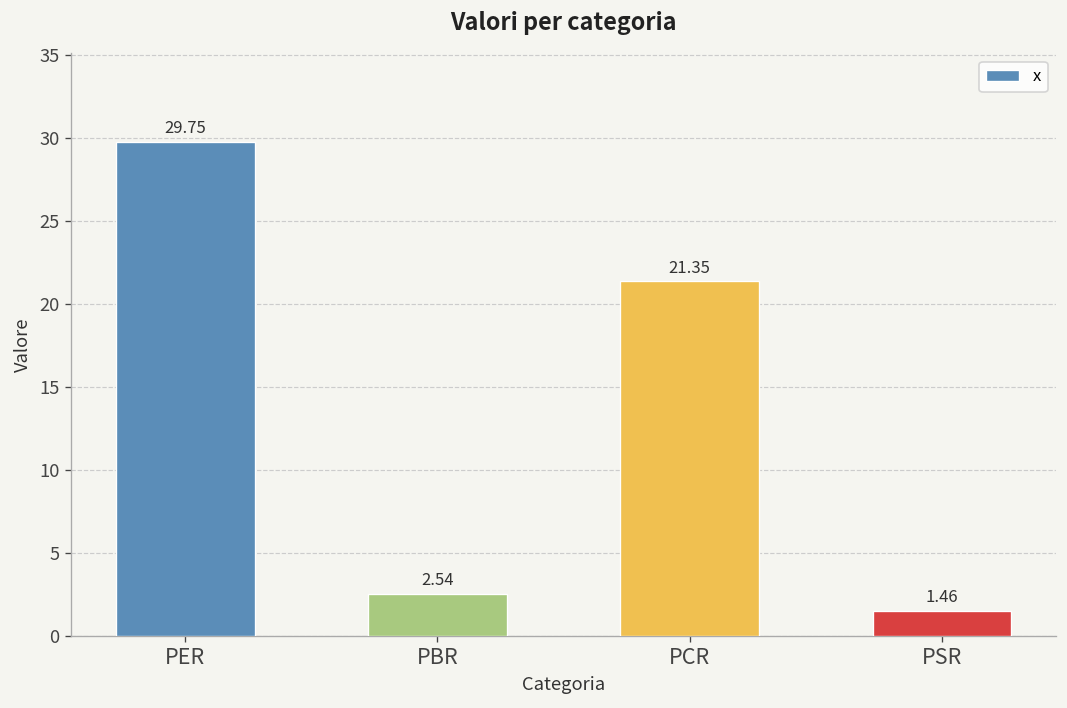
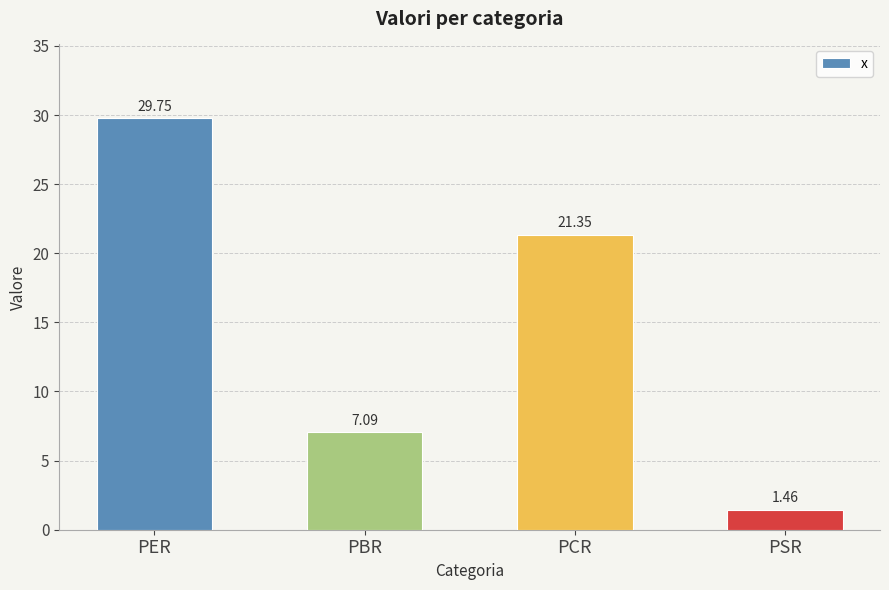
PBR: 2.54 -> 7.09
